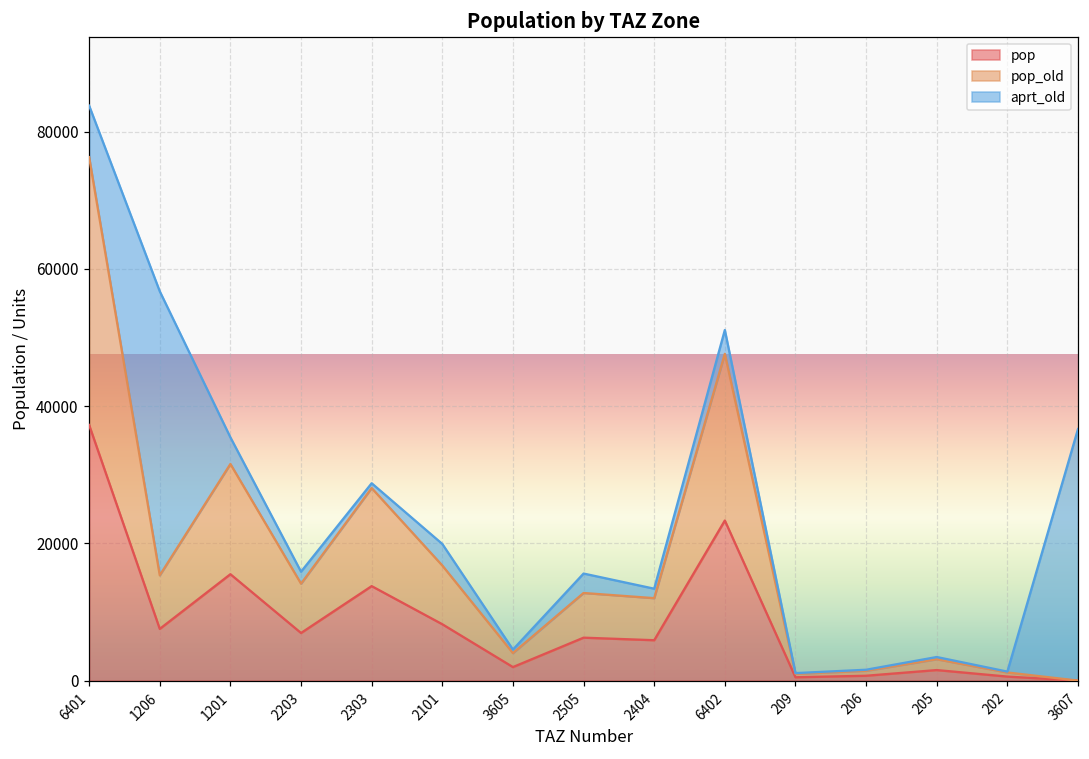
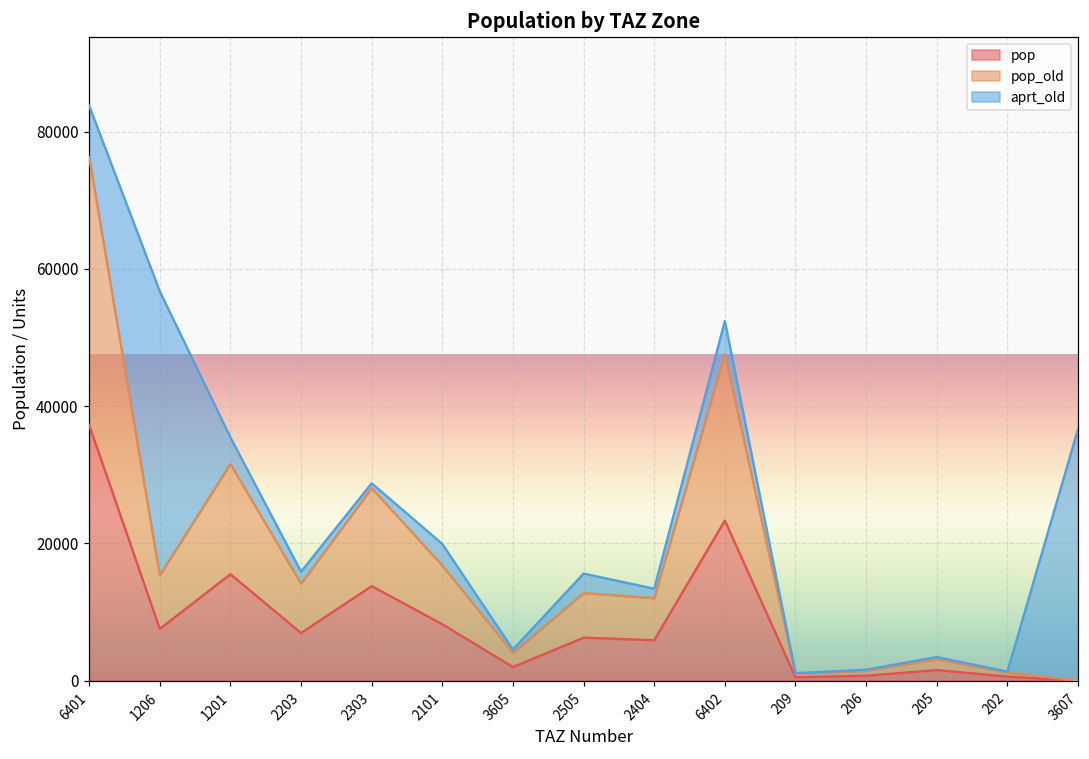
aprt_old, 6402: 3000 -> 5000
